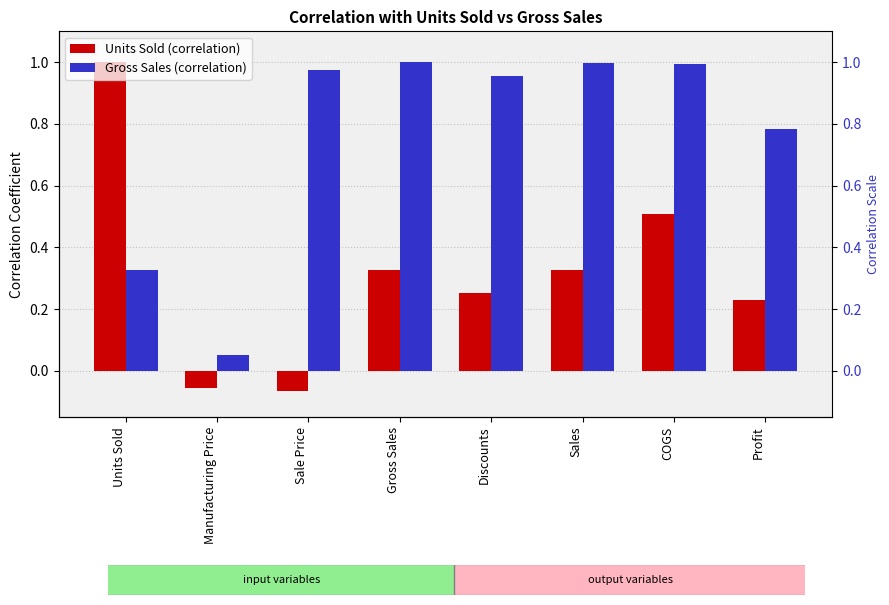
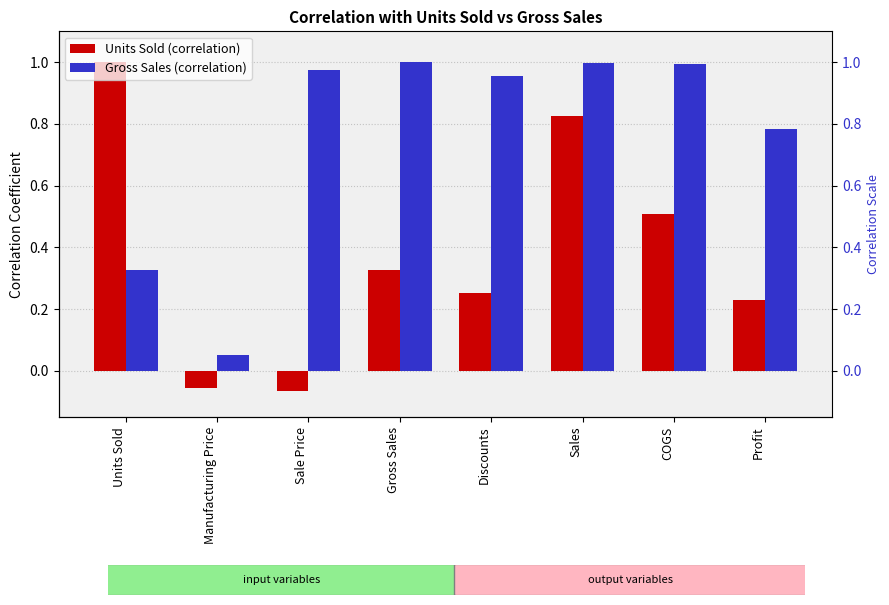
Units Sold (correlation), Sales: 0.33 -> 0.82
